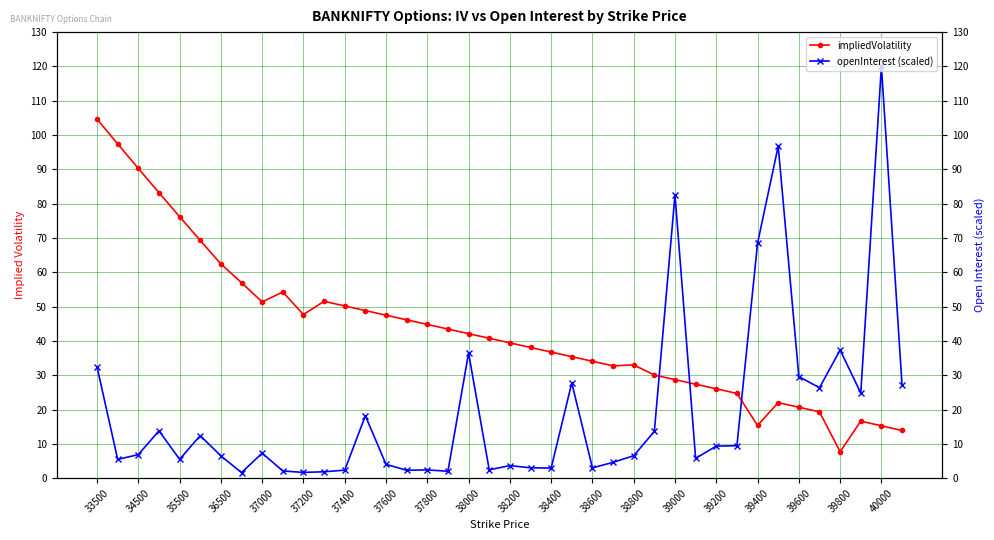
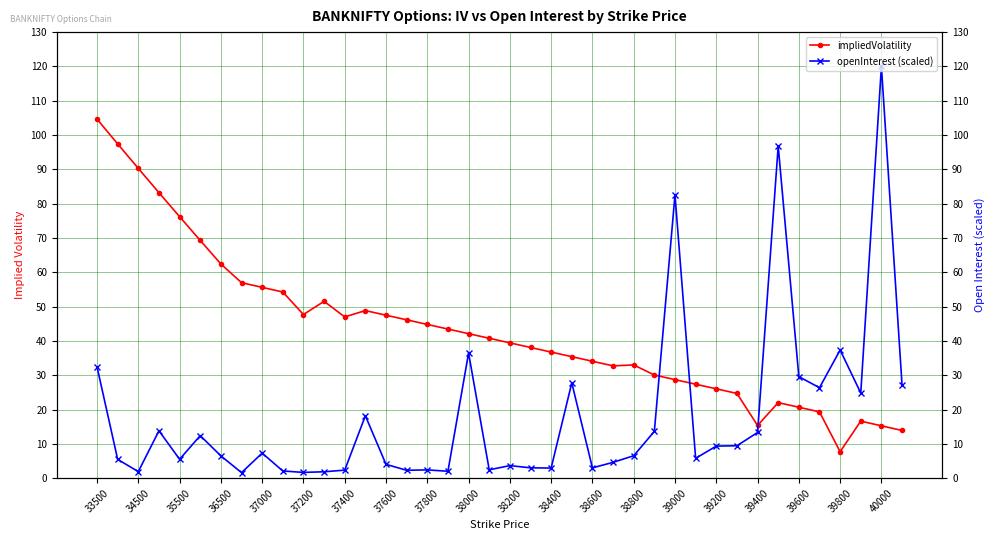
openInterest (scaled), 34500: 7 -> 2
impliedVolatility, 37000: 51 -> 56
impliedVolatility, 37400: 50 -> 47
openInterest (scaled), 39400: 68 -> 13
